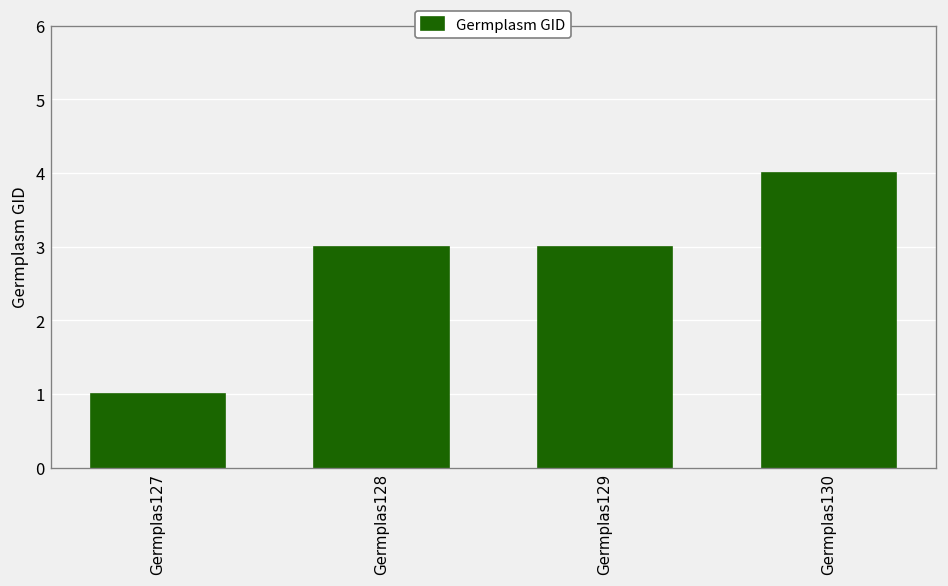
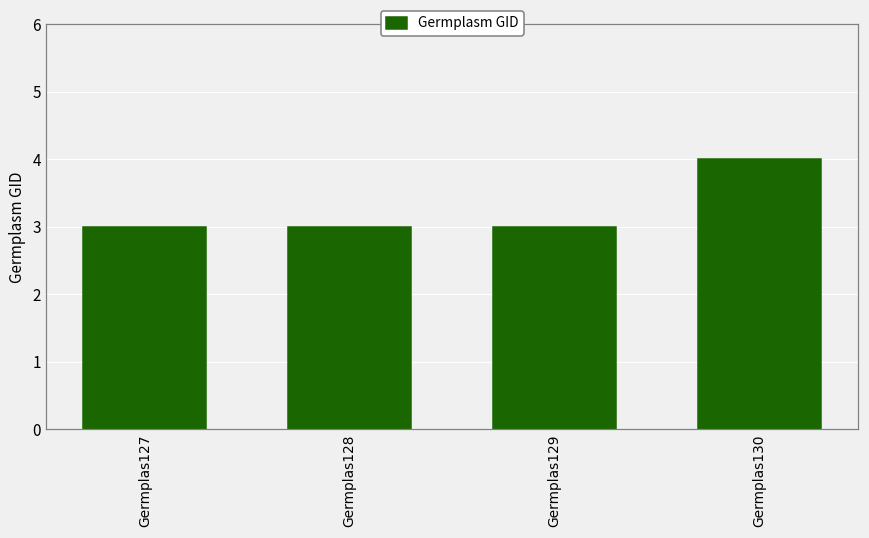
Germplas127: 1 -> 3
